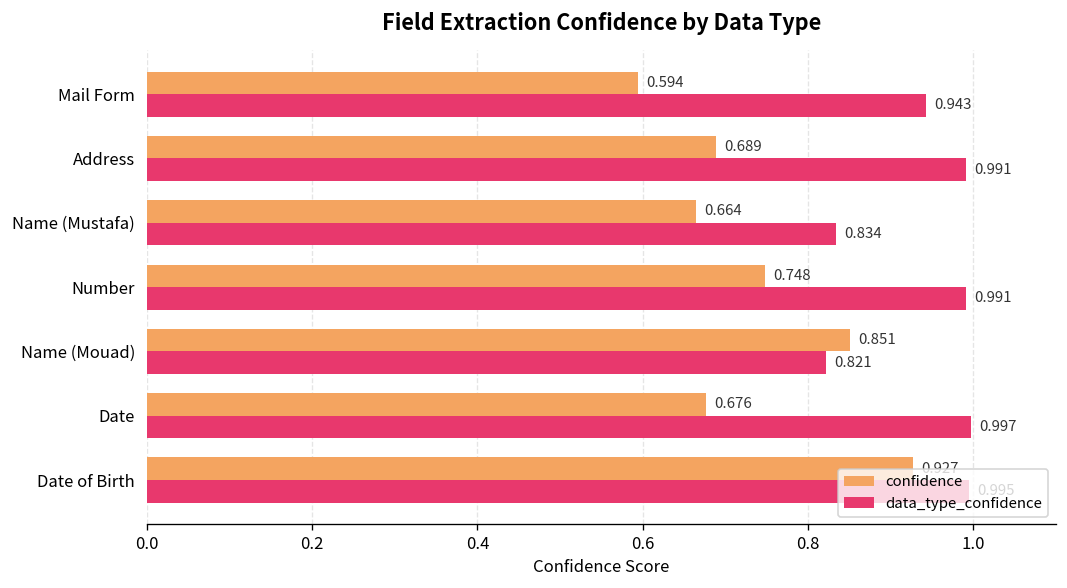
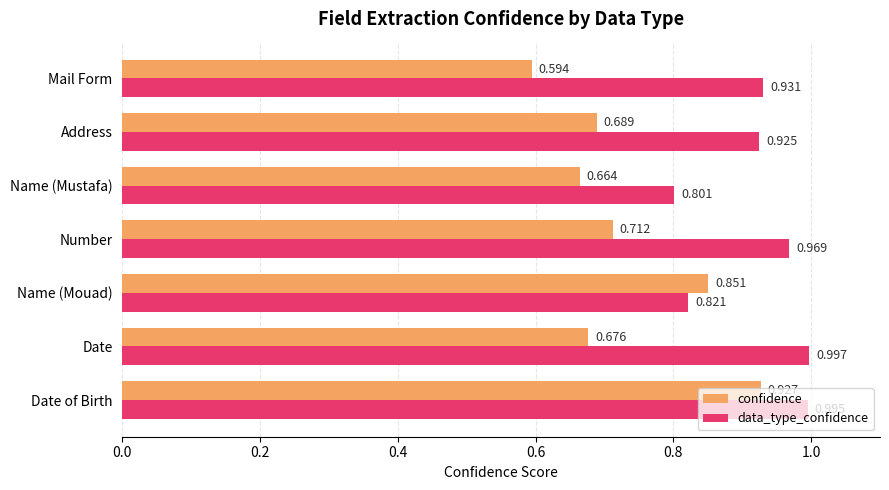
data_type_confidence, Mail Form: 0.943 -> 0.931
data_type_confidence, Address: 0.991 -> 0.925
data_type_confidence, Name (Mustafa): 0.834 -> 0.801
confidence, Number: 0.748 -> 0.712
data_type_confidence, Number: 0.991 -> 0.969
